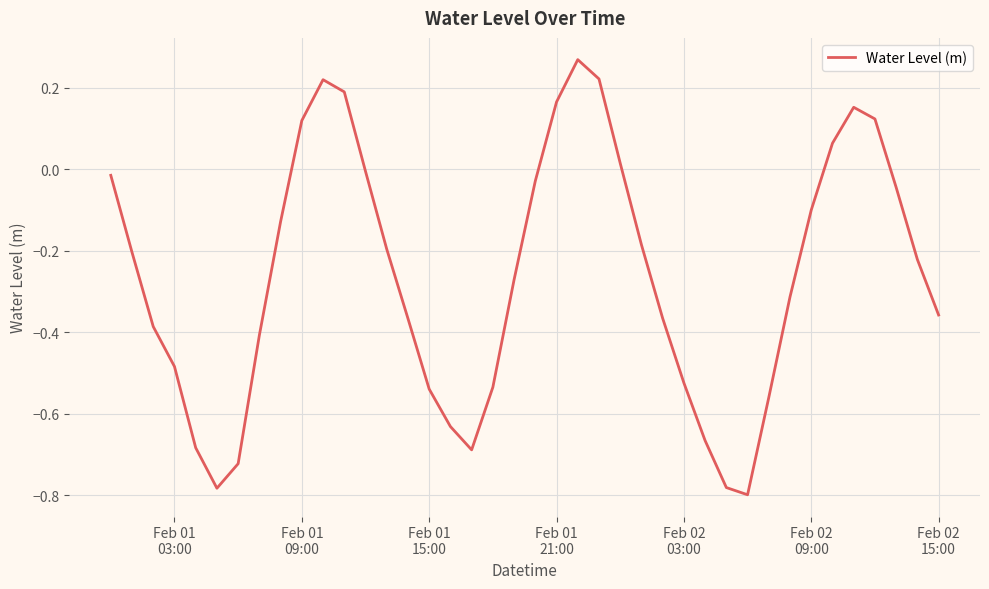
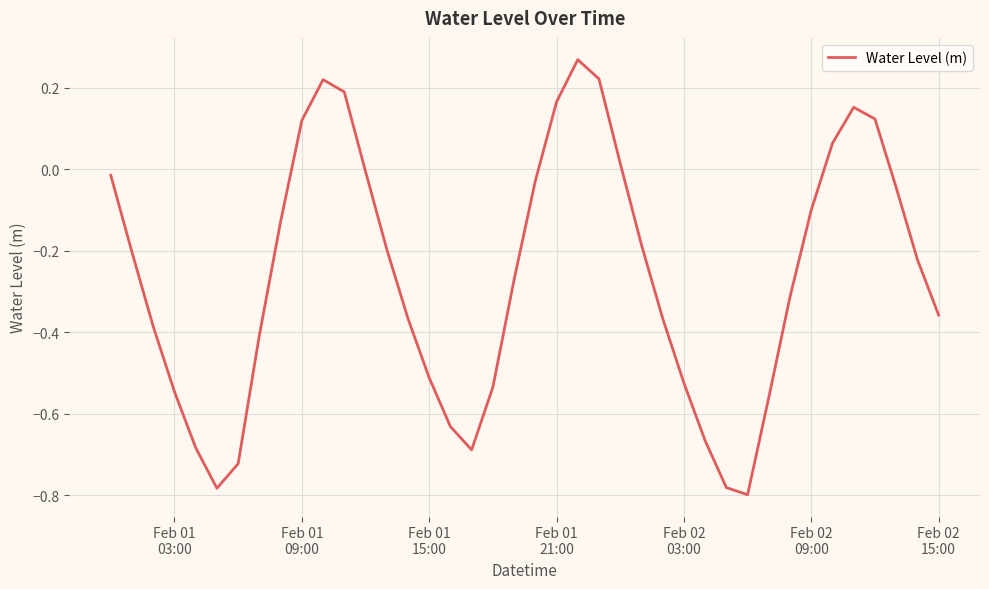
Feb 01 03:00: -0.48 -> -0.55
Feb 01 15:00: -0.54 -> -0.51
